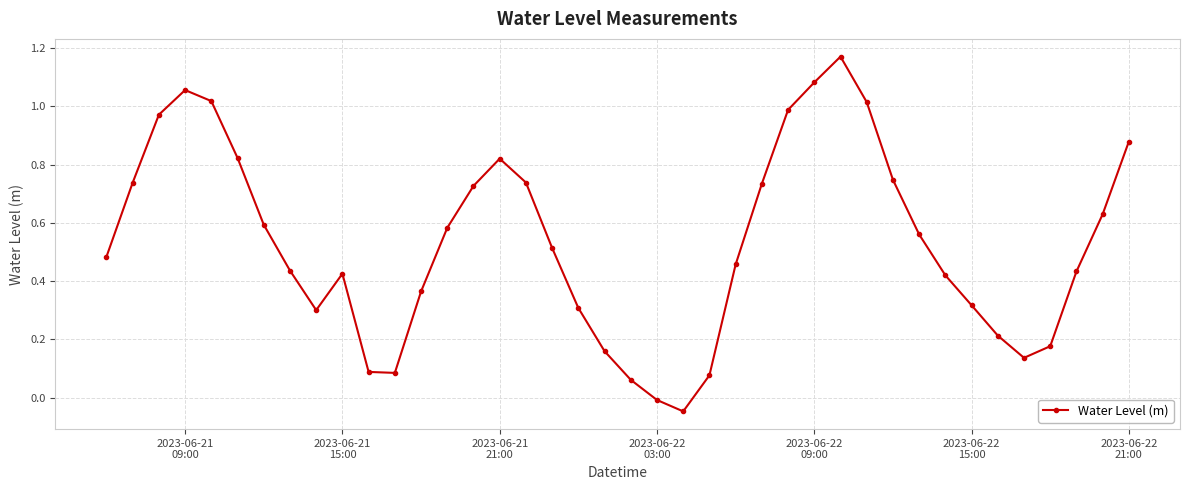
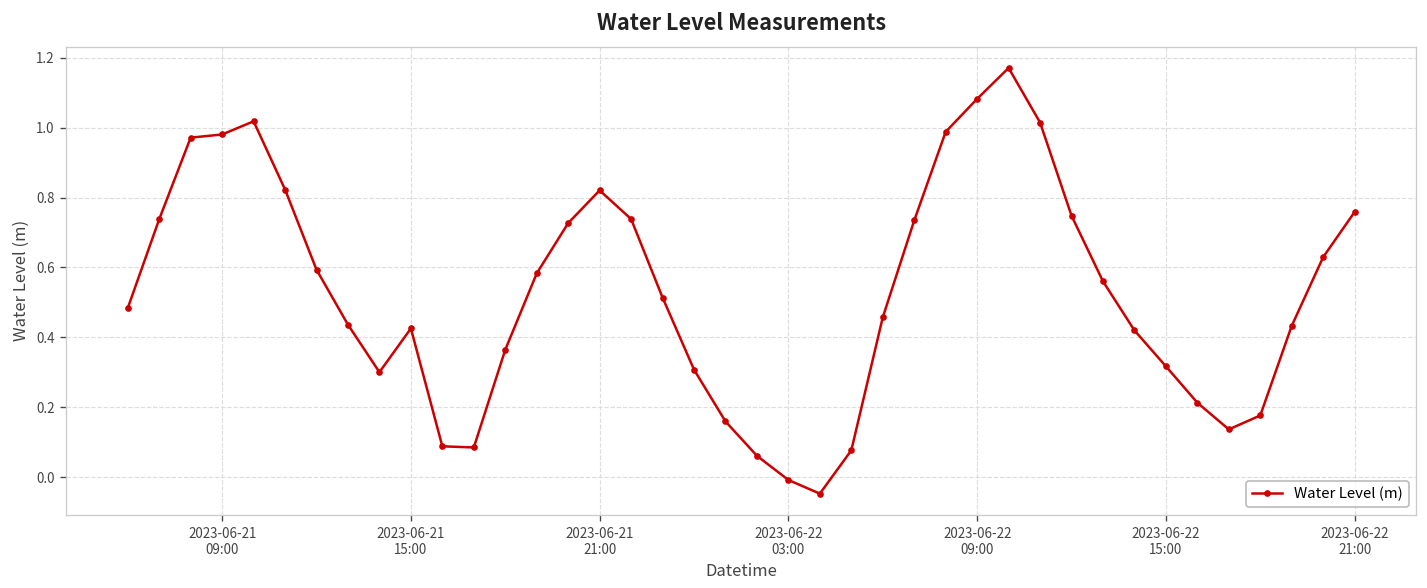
2023-06-21 09:00: 1.06 -> 0.98
2023-06-22 21:00: 0.88 -> 0.76
